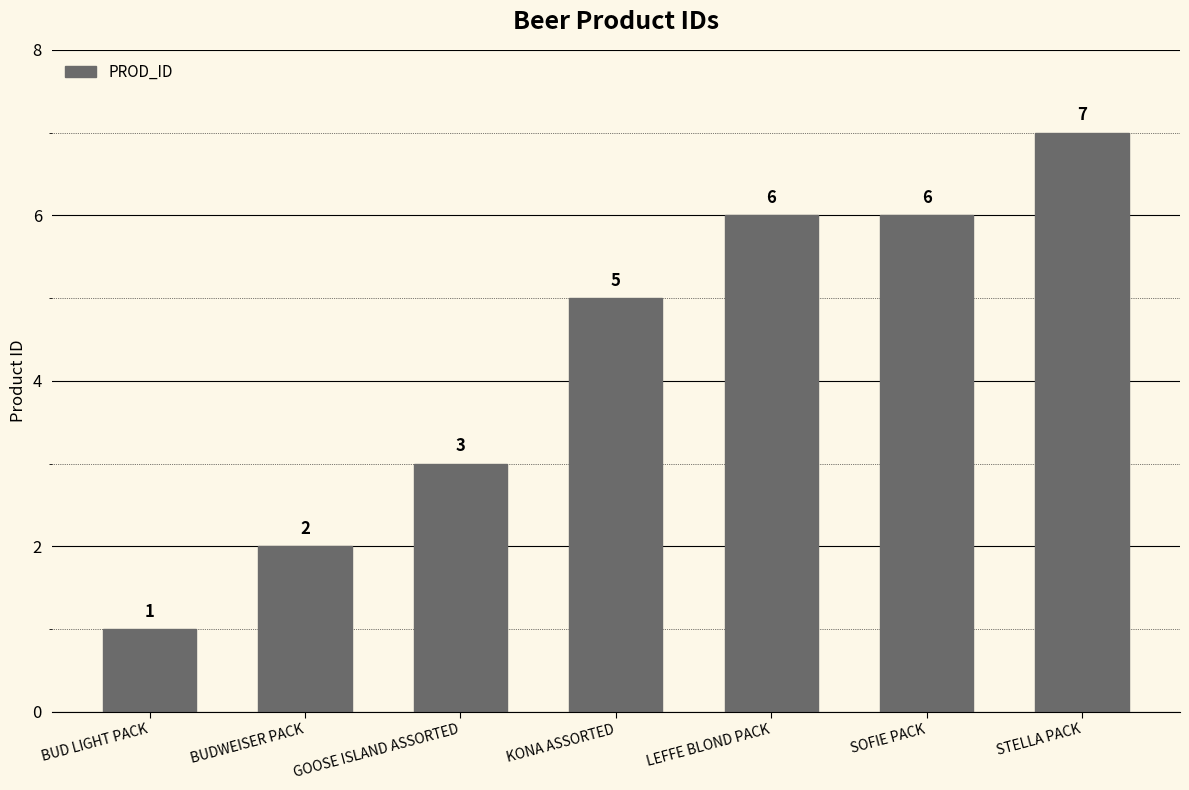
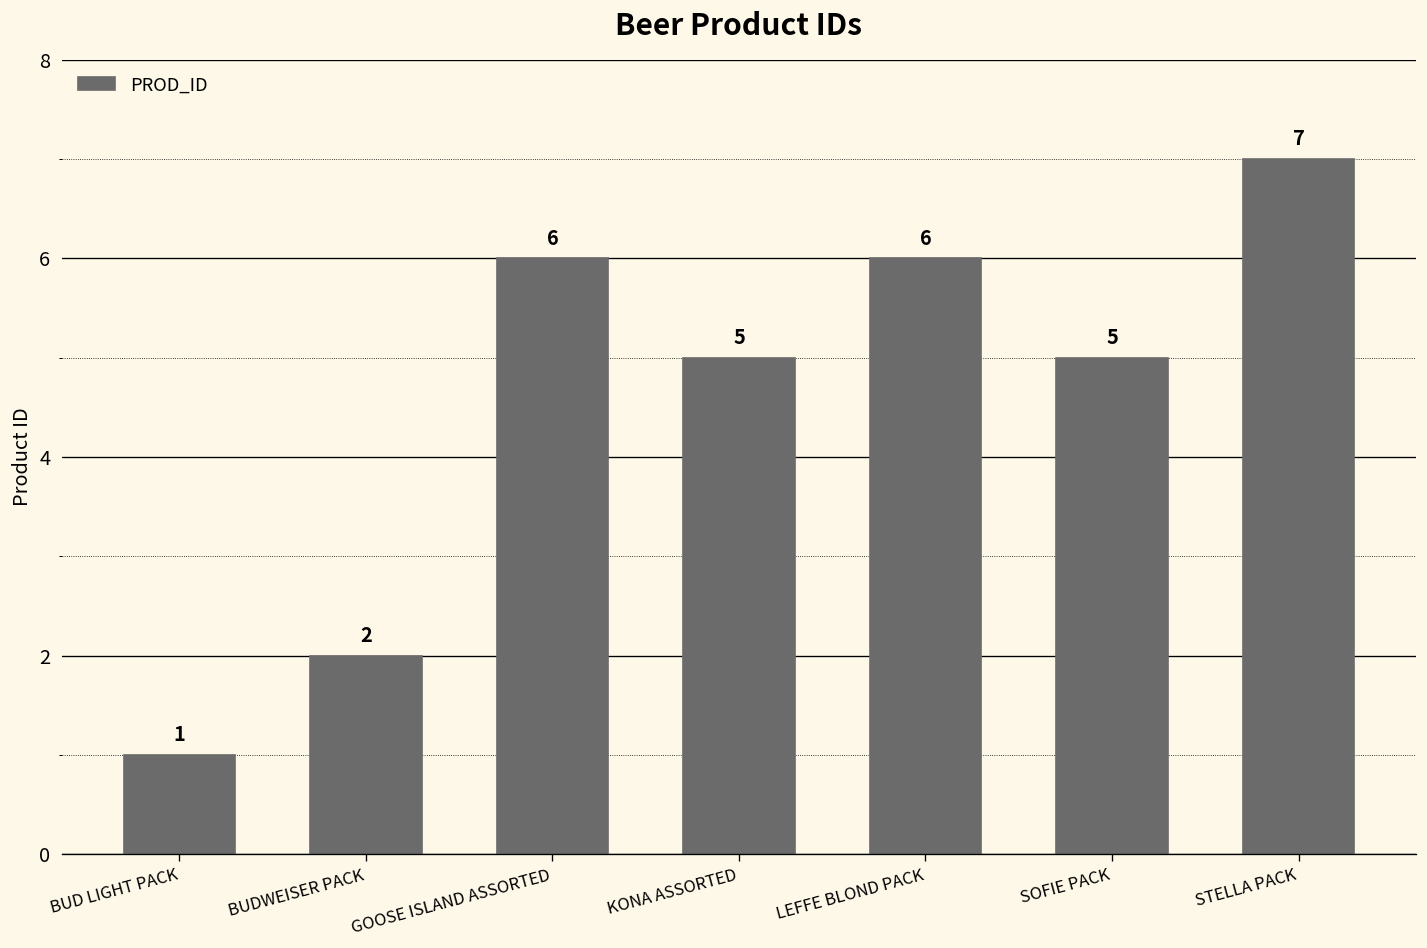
GOOSE ISLAND ASSORTED: 3 -> 6
SOFIE PACK: 6 -> 5
